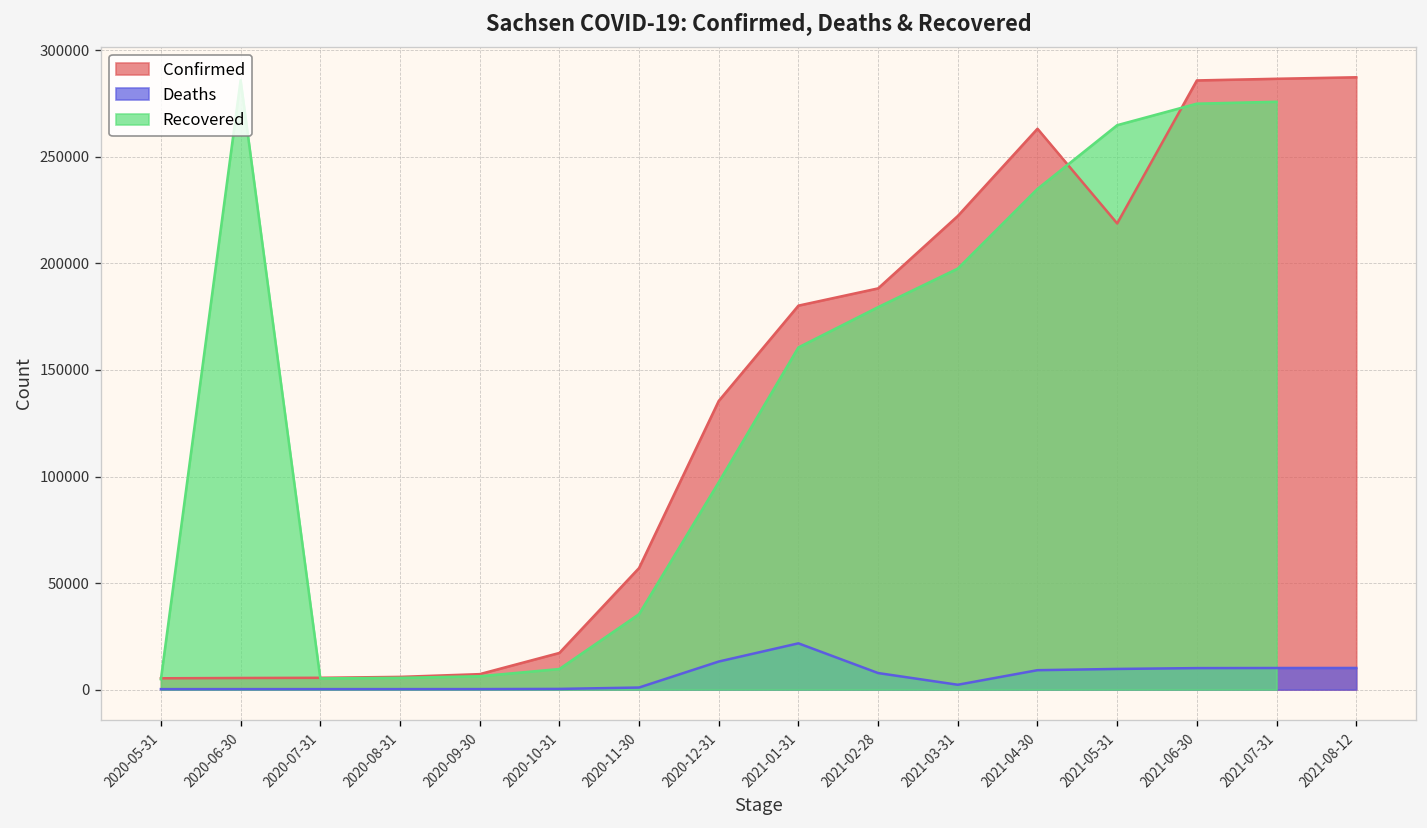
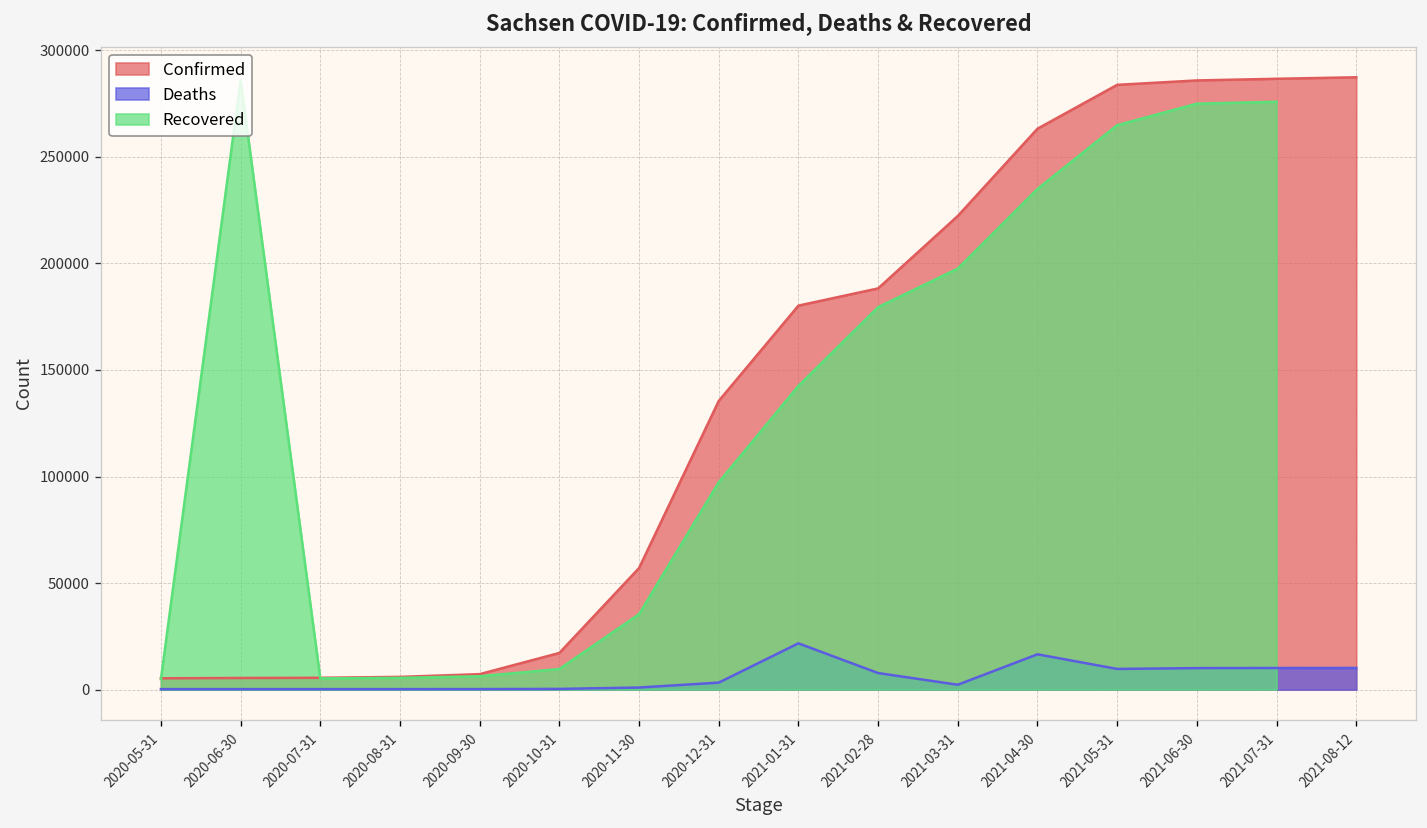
Deaths, 2020-12-31: 13000 -> 3000
Recovered, 2021-01-31: 161000 -> 143000
Deaths, 2021-04-30: 9000 -> 17000
Confirmed, 2021-05-31: 219000 -> 284000
